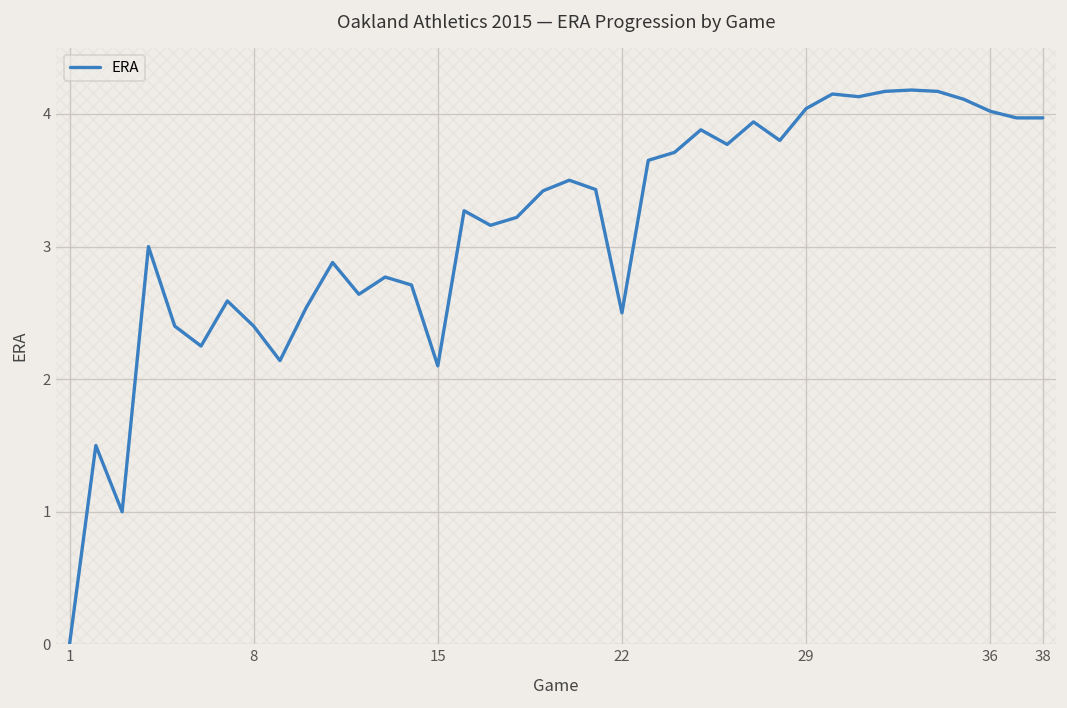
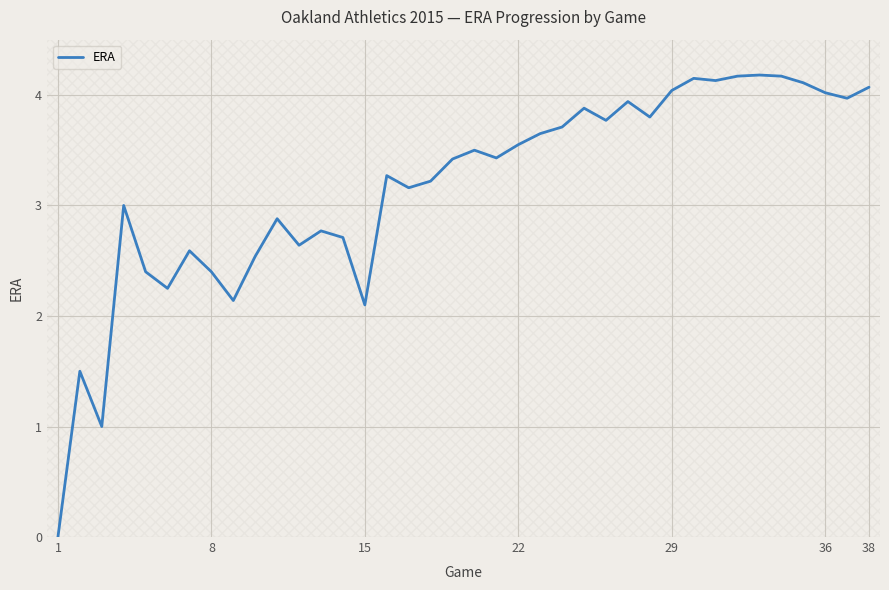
22: 2.50 -> 3.55
38: 3.97 -> 4.07
